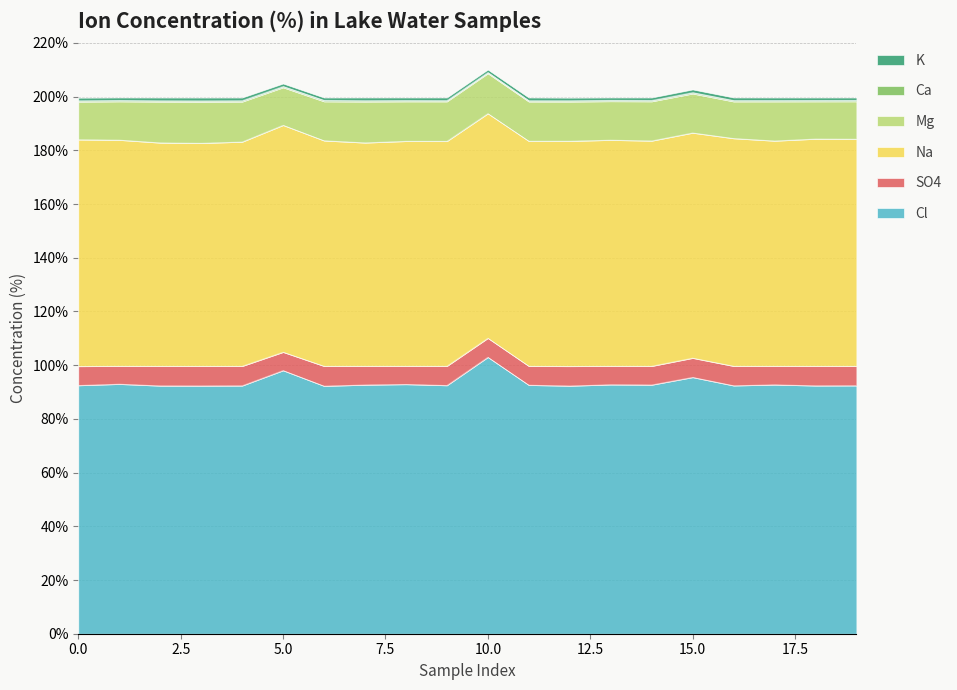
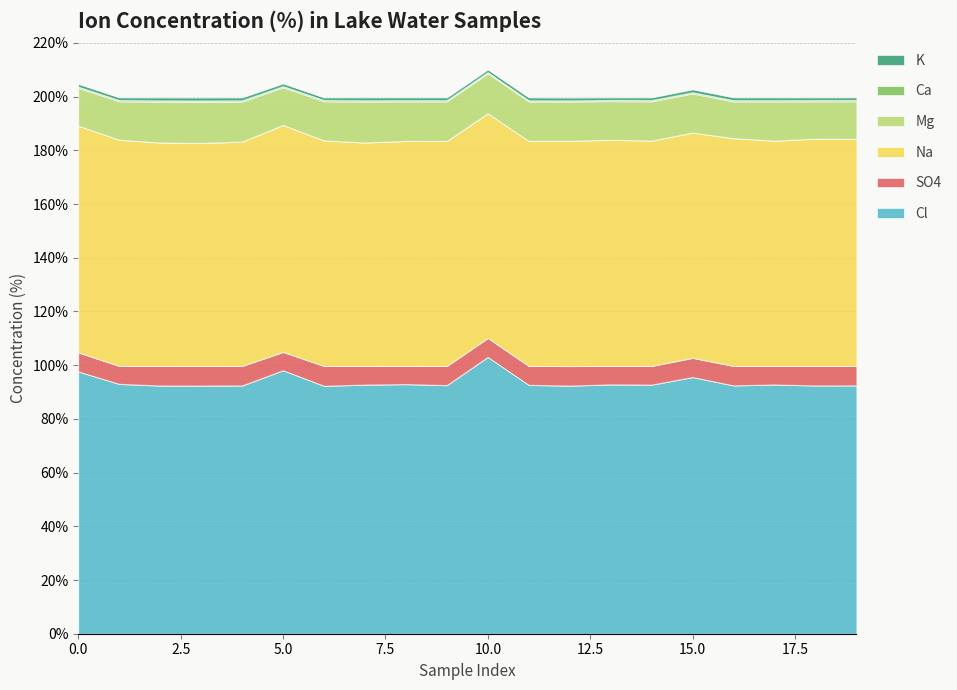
Cl, 0.0: 92% -> 98%
